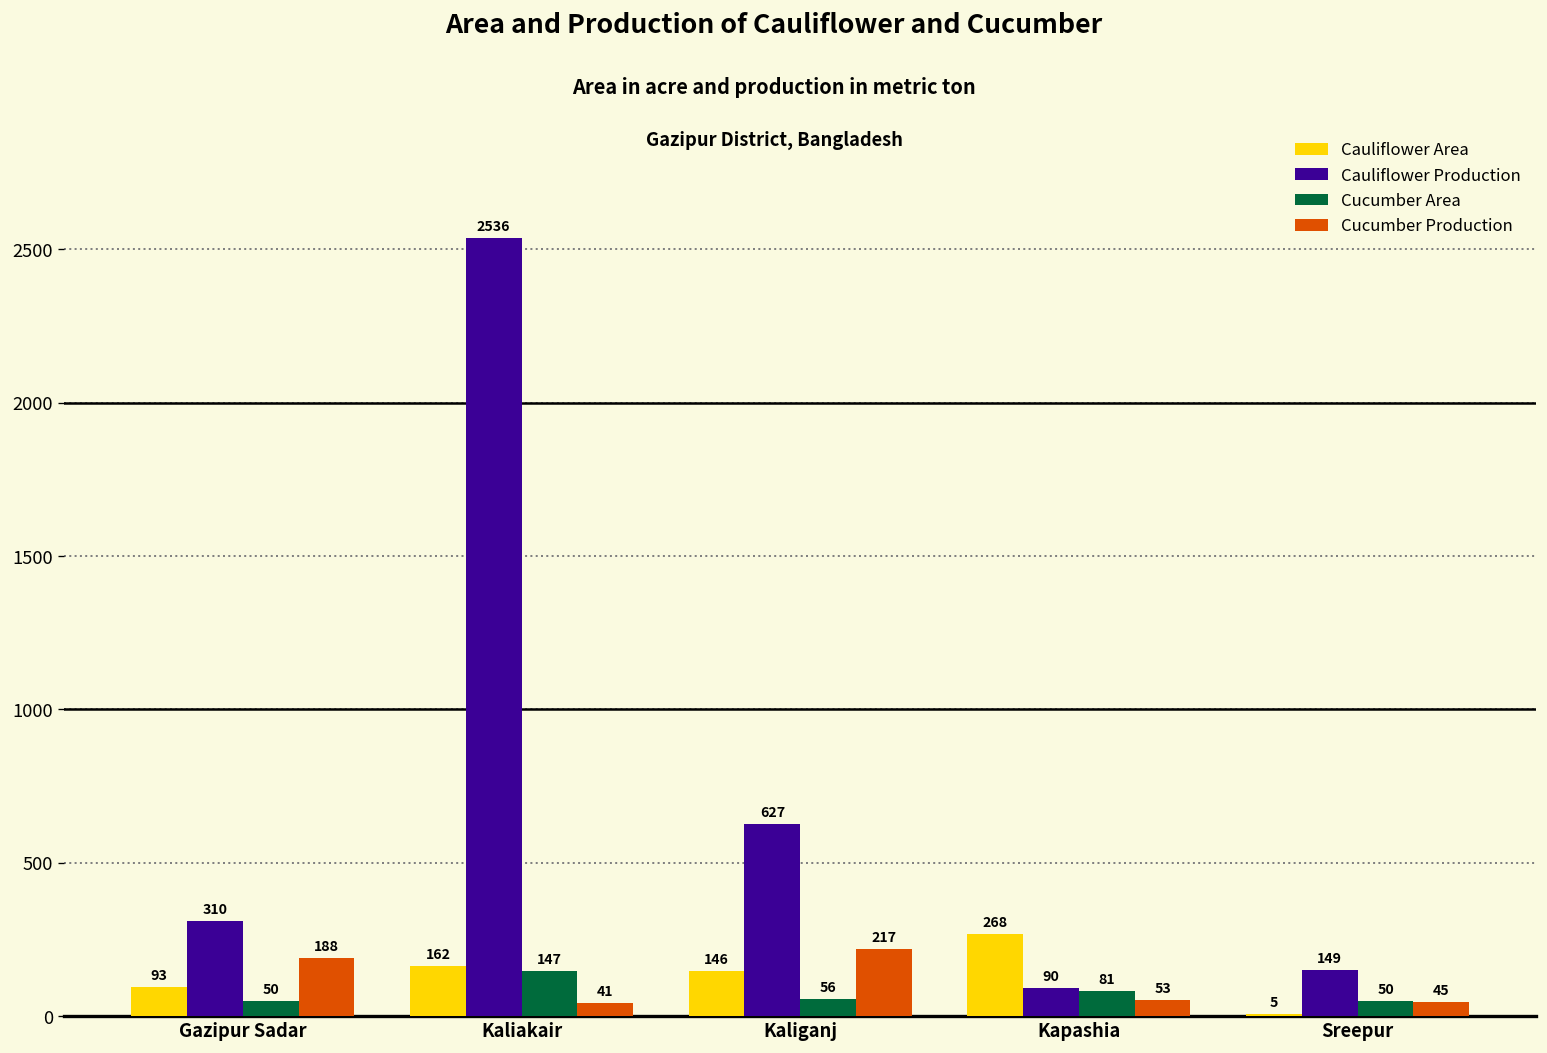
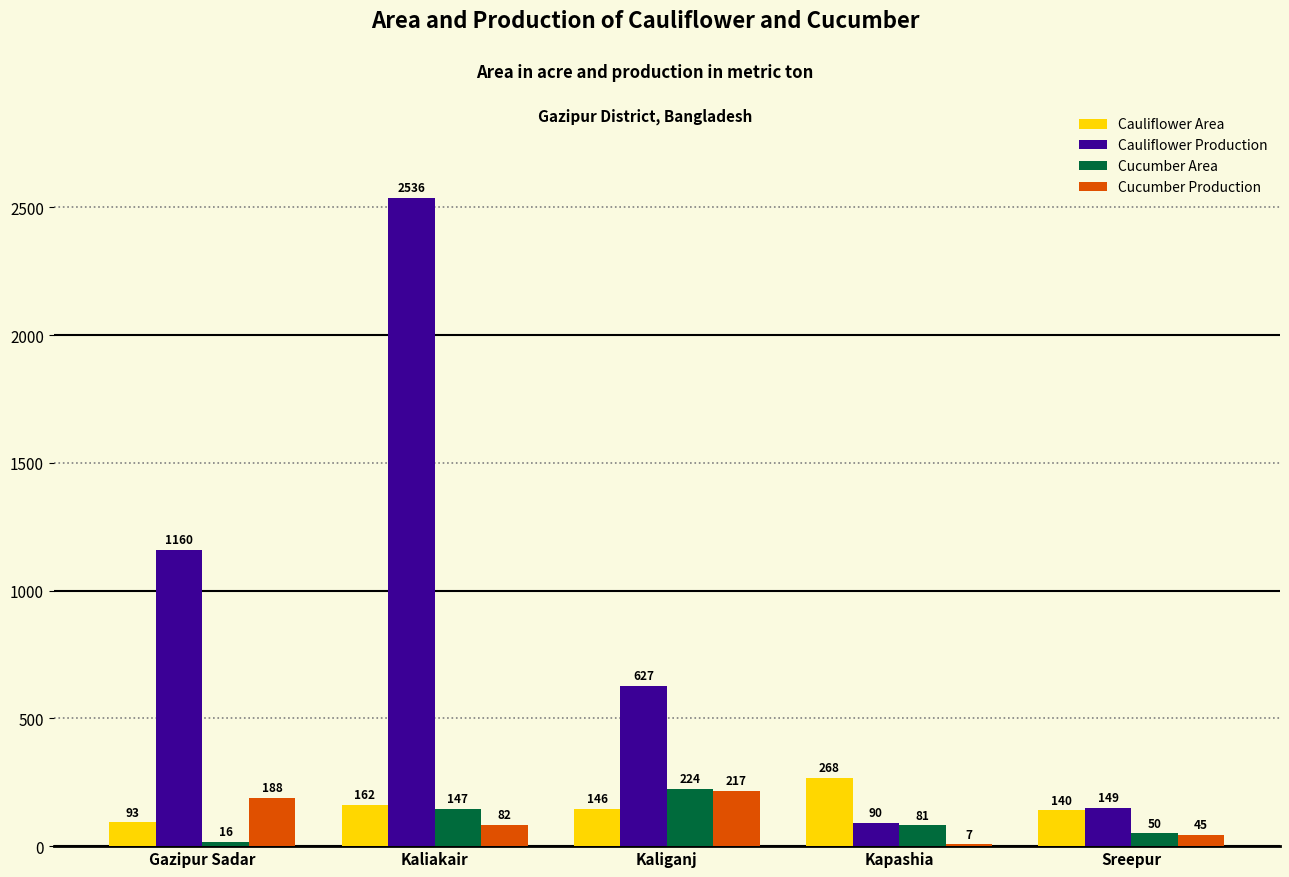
Cauliflower Production, Gazipur Sadar: 310 -> 1160
Cucumber Area, Gazipur Sadar: 50 -> 16
Cucumber Production, Kaliakair: 41 -> 82
Cucumber Area, Kaliganj: 56 -> 224
Cucumber Production, Kapashia: 53 -> 7
Cauliflower Area, Sreepur: 5 -> 140
